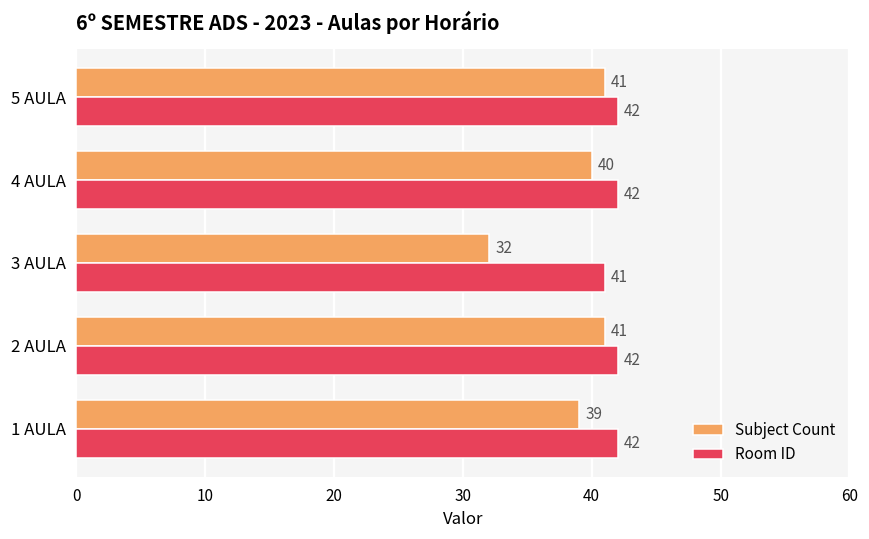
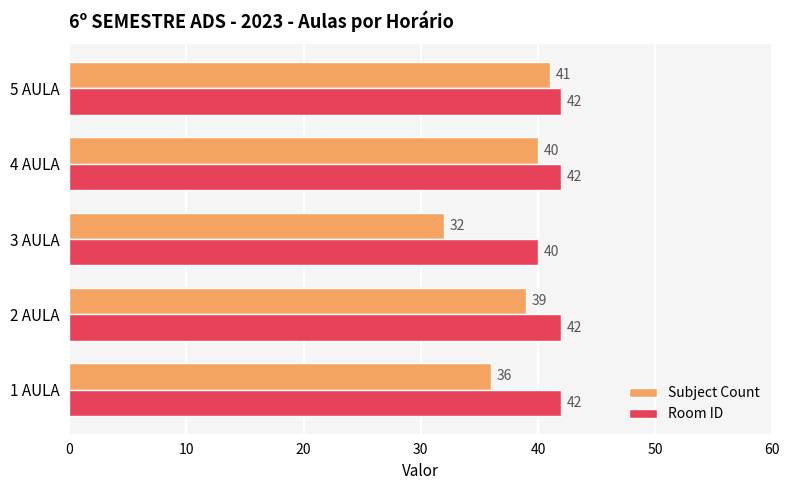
Room ID, 3 AULA: 41 -> 40
Subject Count, 2 AULA: 41 -> 39
Subject Count, 1 AULA: 39 -> 36
